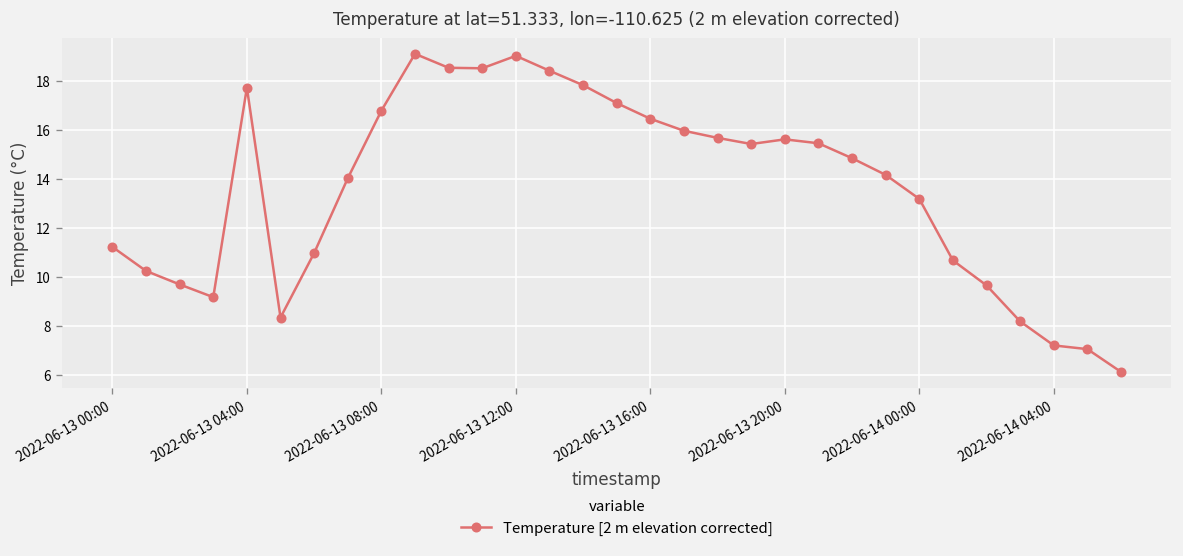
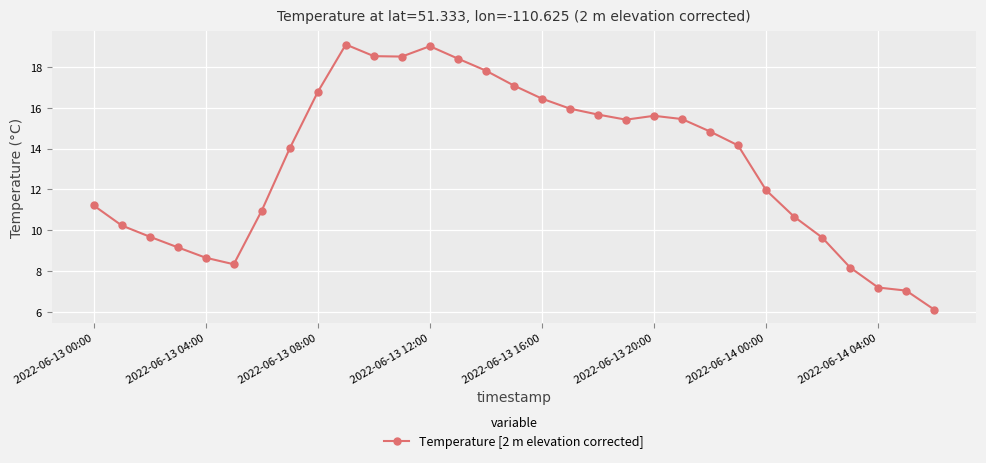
2022-06-13 04:00: 17.7 -> 8.7
2022-06-14 00:00: 13.2 -> 12.0
